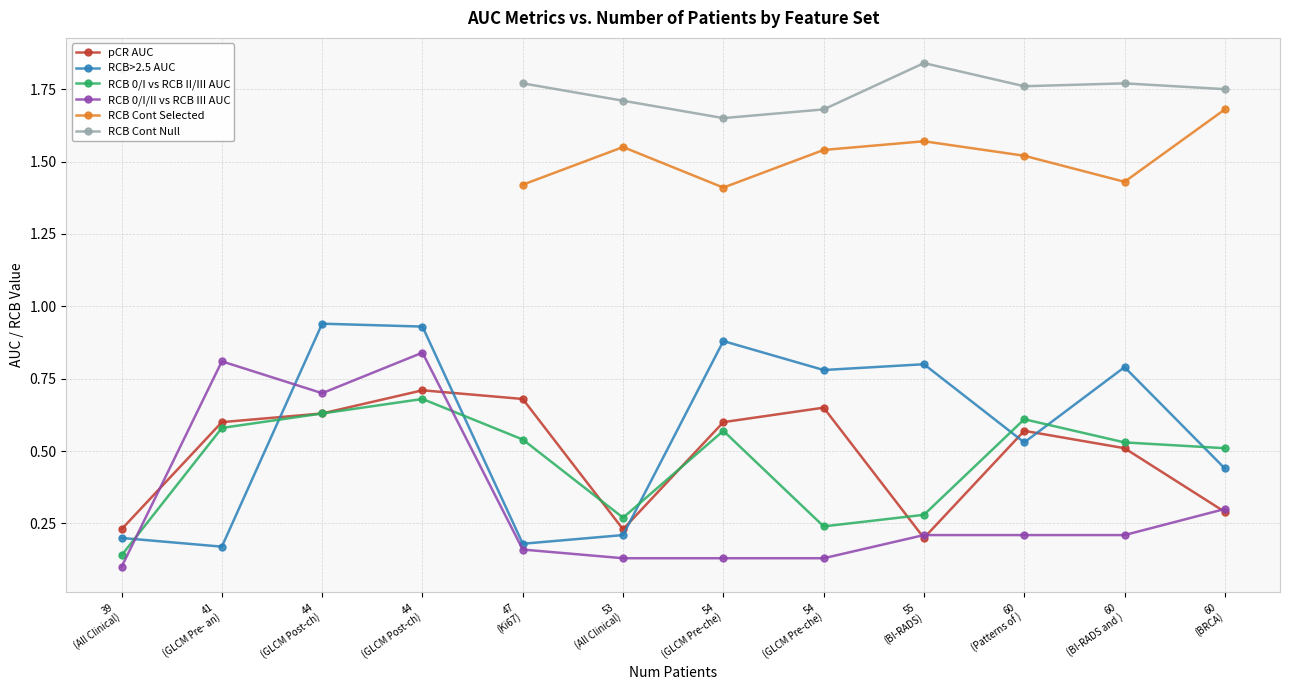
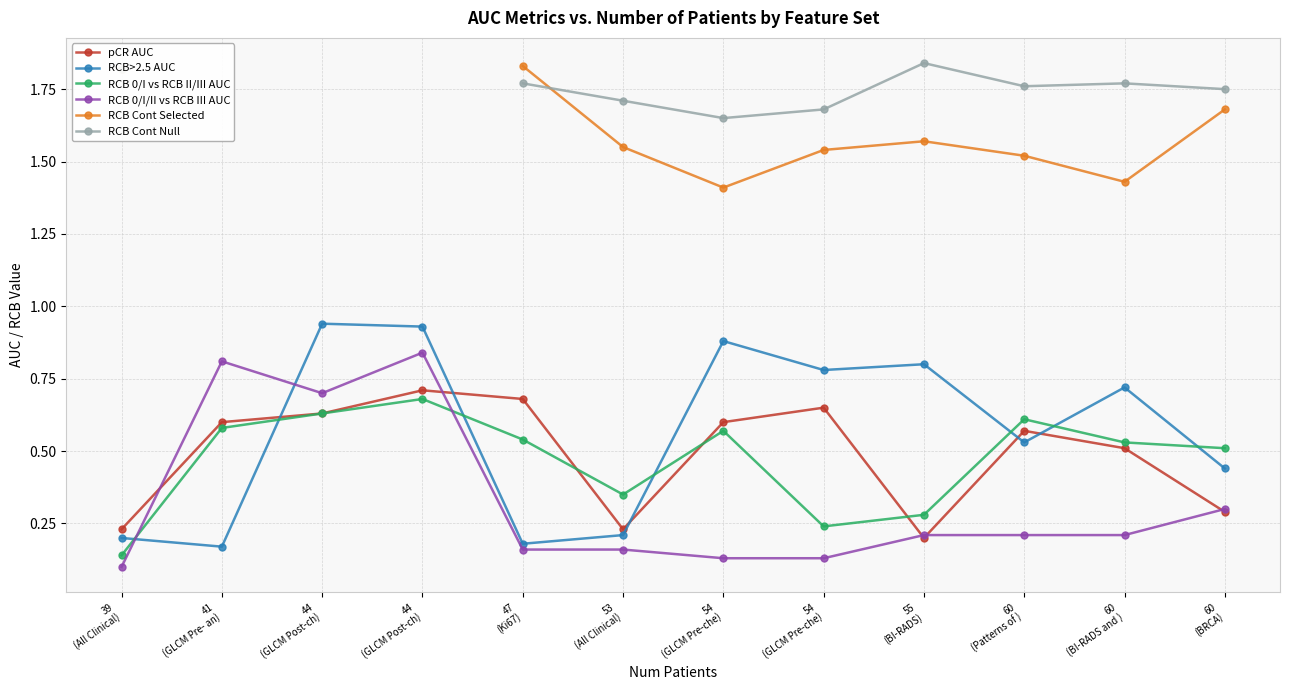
RCB Cont Selected, 47 (Ki67): 1.42 -> 1.83
RCB 0/I vs RCB II/III AUC, 53 (All Clinical): 0.27 -> 0.35
RCB 0/I/II vs RCB III AUC, 53 (All Clinical): 0.13 -> 0.16
RCB>2.5 AUC, 60 (BI-RADS and ): 0.79 -> 0.72
